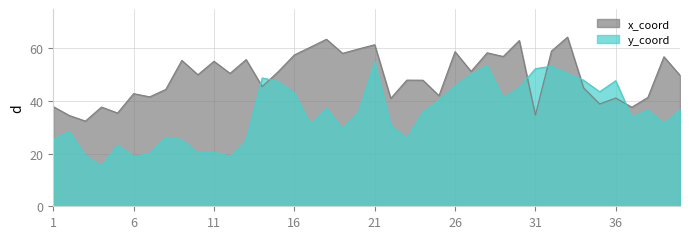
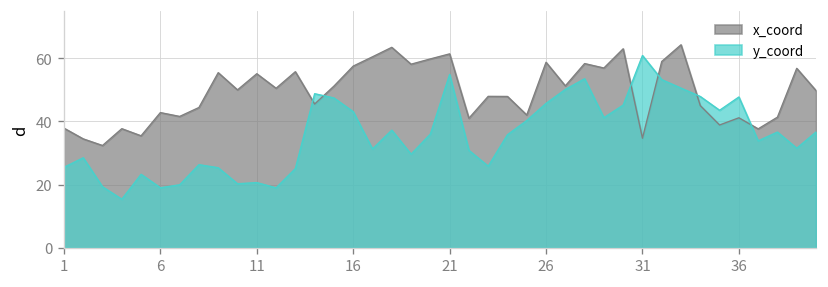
y_coord, 31: 52 -> 61
